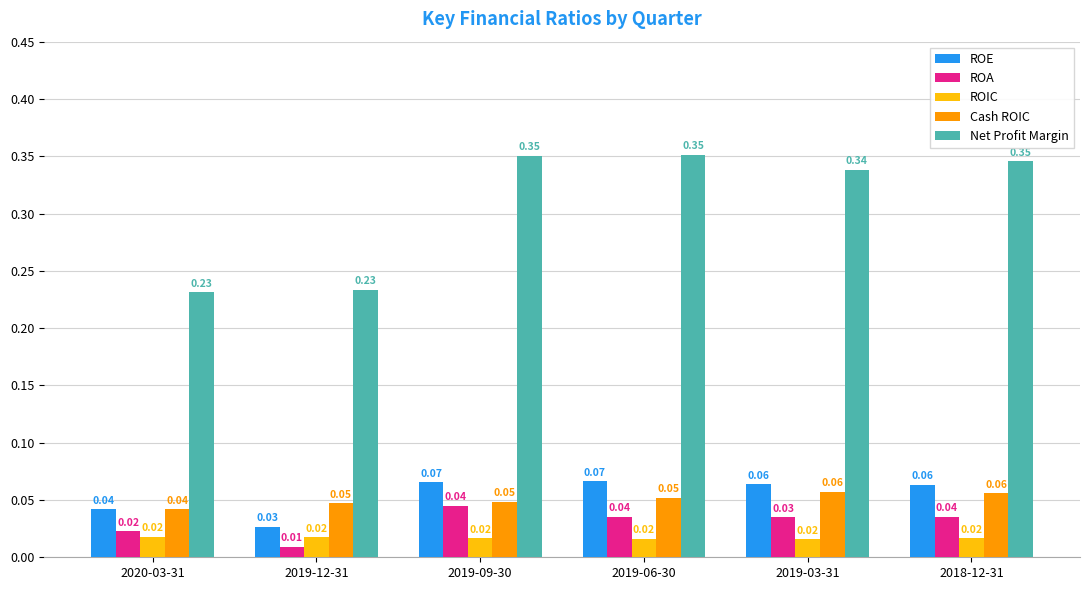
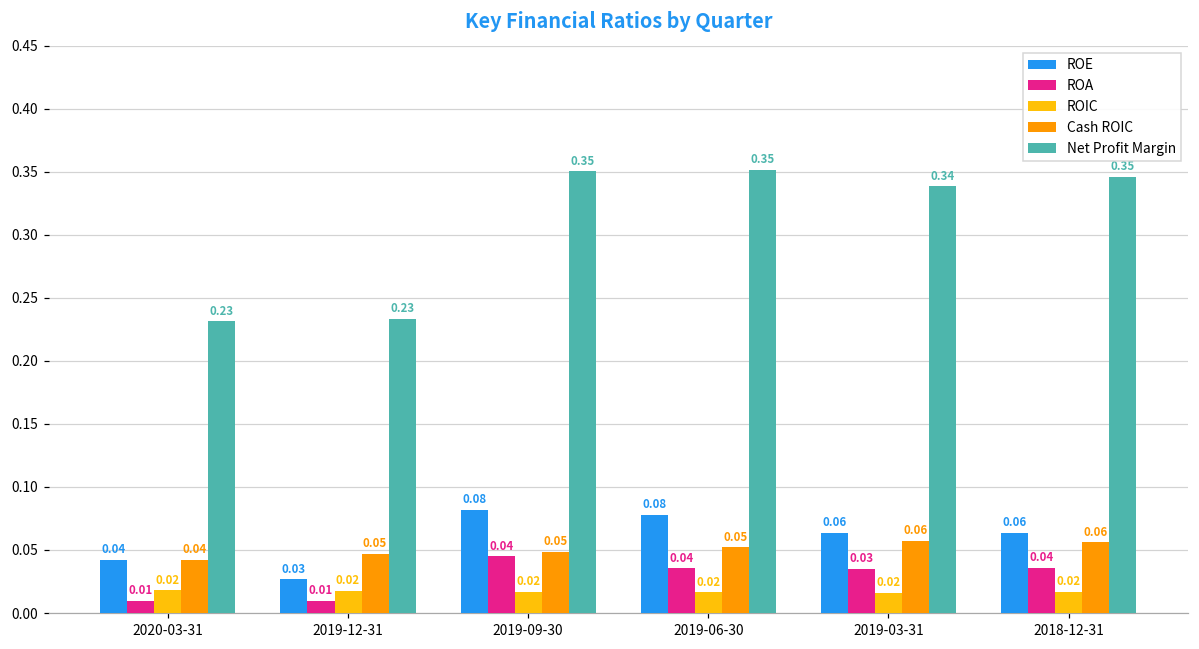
ROA, 2020-03-31: 0.02 -> 0.01
ROE, 2019-09-30: 0.07 -> 0.08
ROE, 2019-06-30: 0.07 -> 0.08
